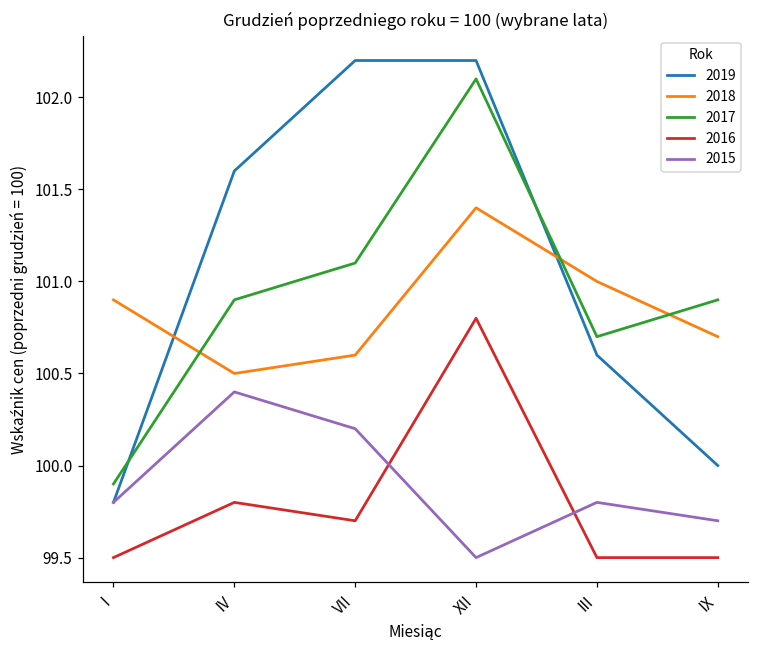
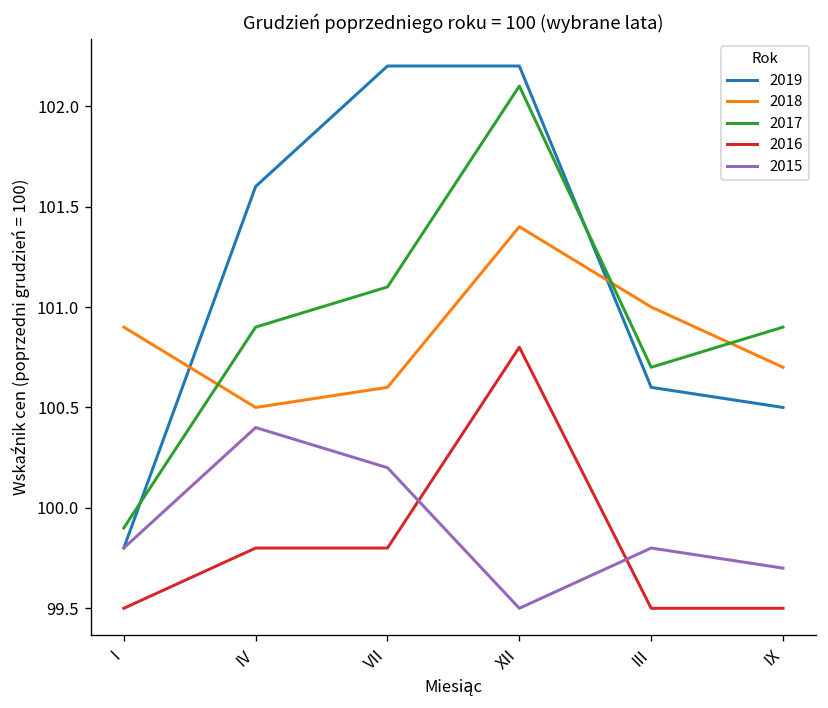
2016, VII: 99.7 -> 99.8
2019, IX: 100.0 -> 100.5
